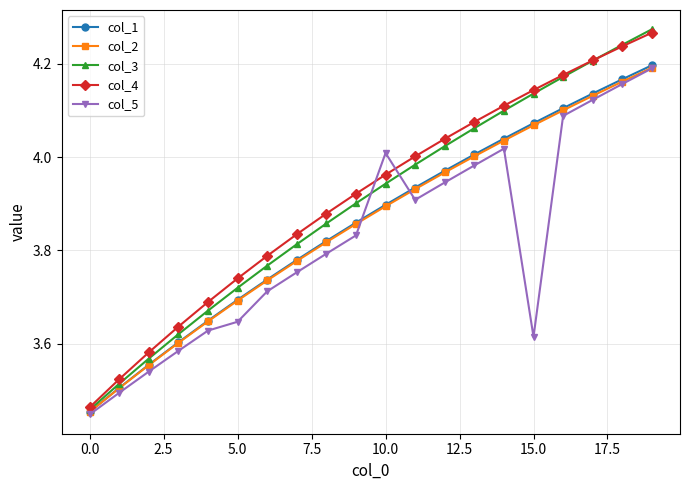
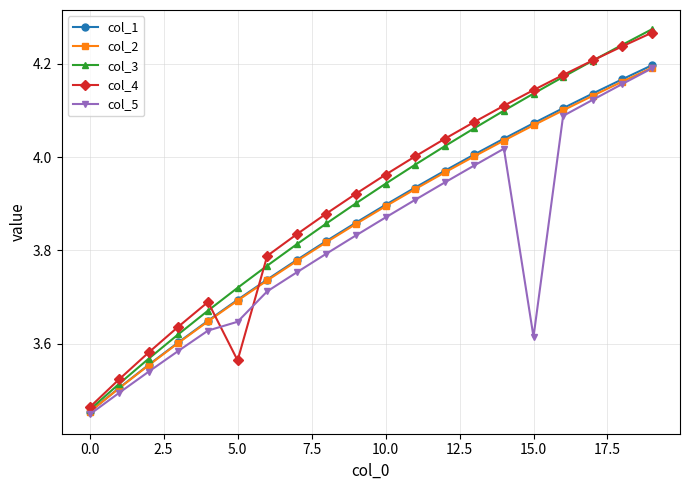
col_4, 5.0: 3.74 -> 3.56
col_5, 10.0: 4.01 -> 3.87
